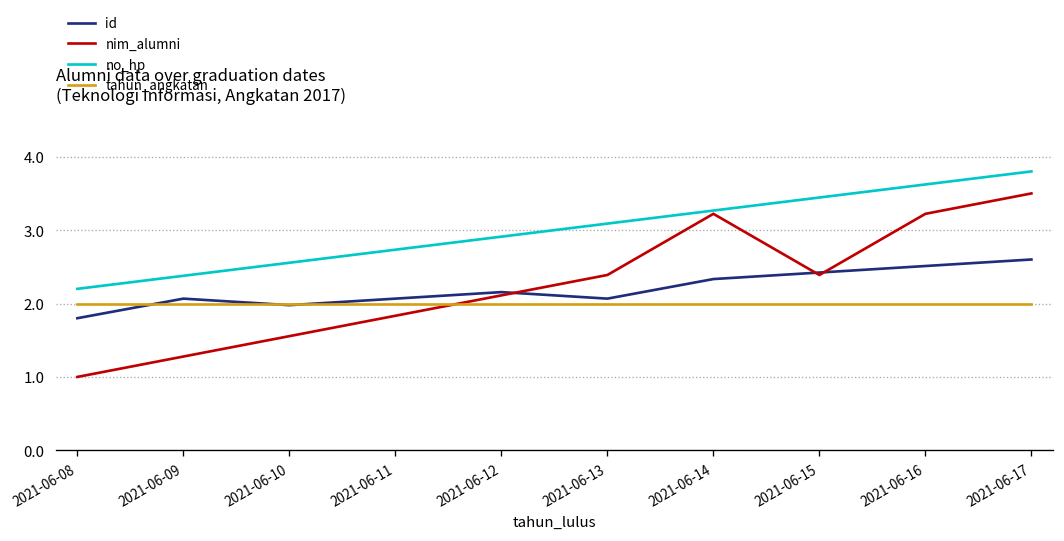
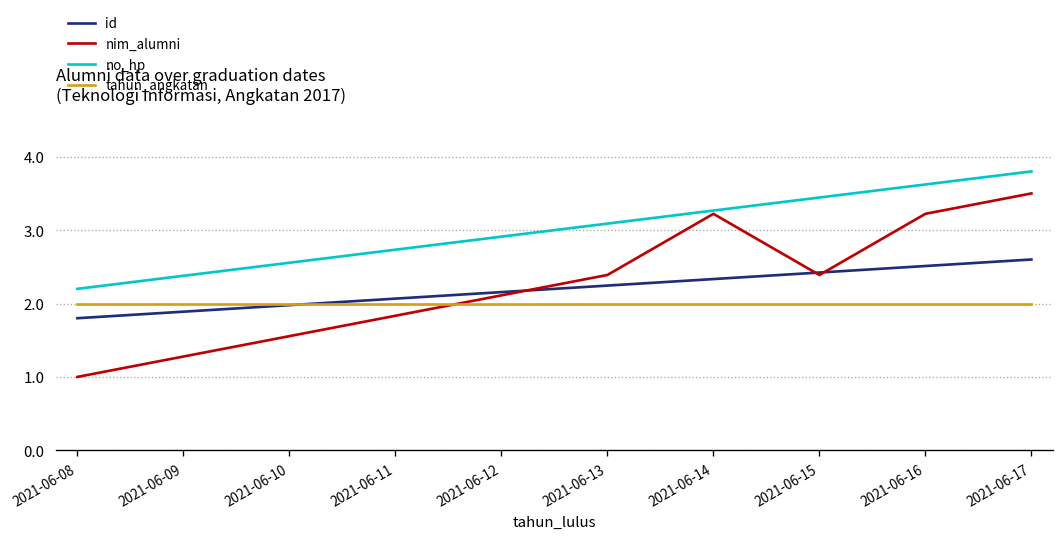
id, 2021-06-09: 2.1 -> 1.9
id, 2021-06-13: 2.1 -> 2.2
